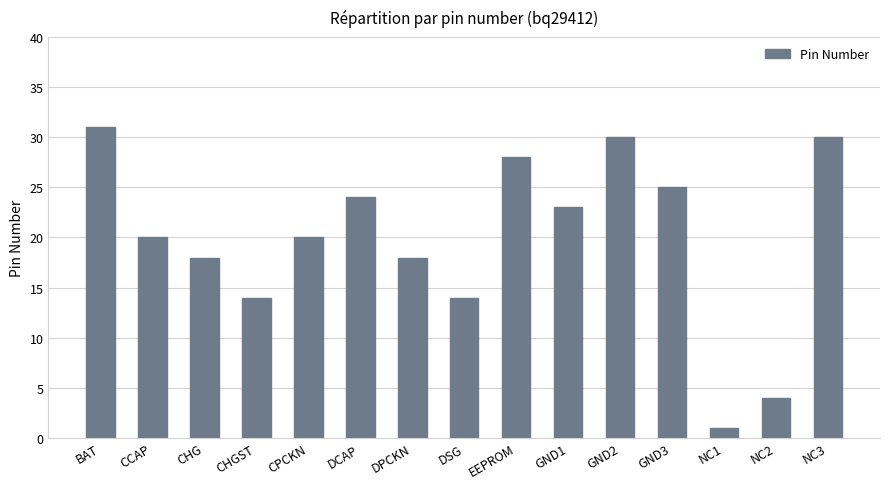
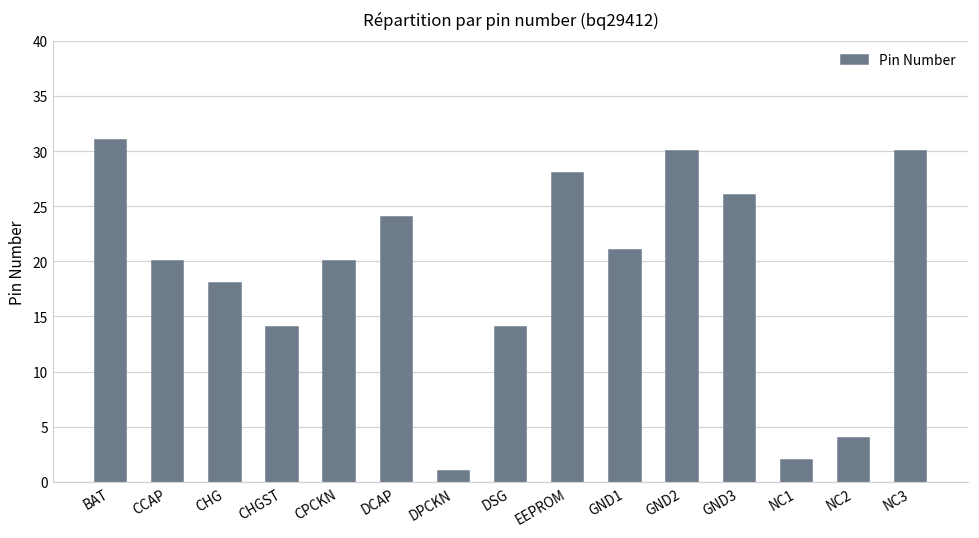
DPCKN: 18 -> 1
GND1: 23 -> 21
GND3: 25 -> 26
NC1: 1 -> 2
